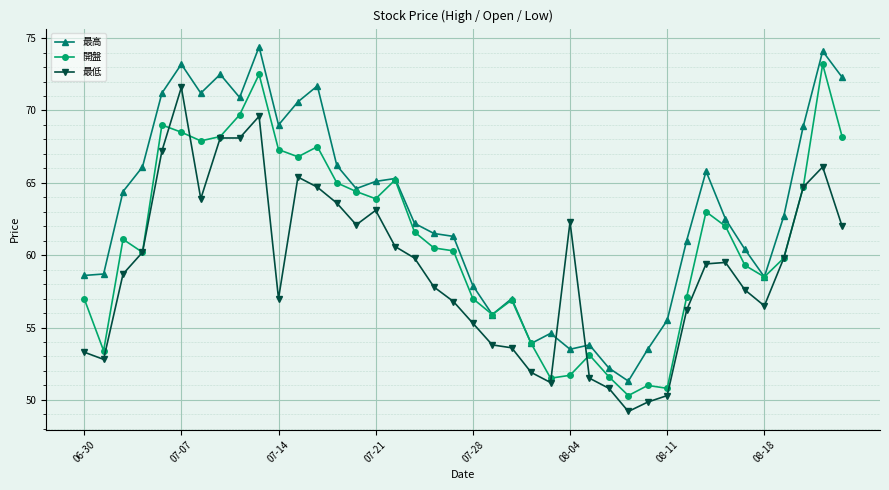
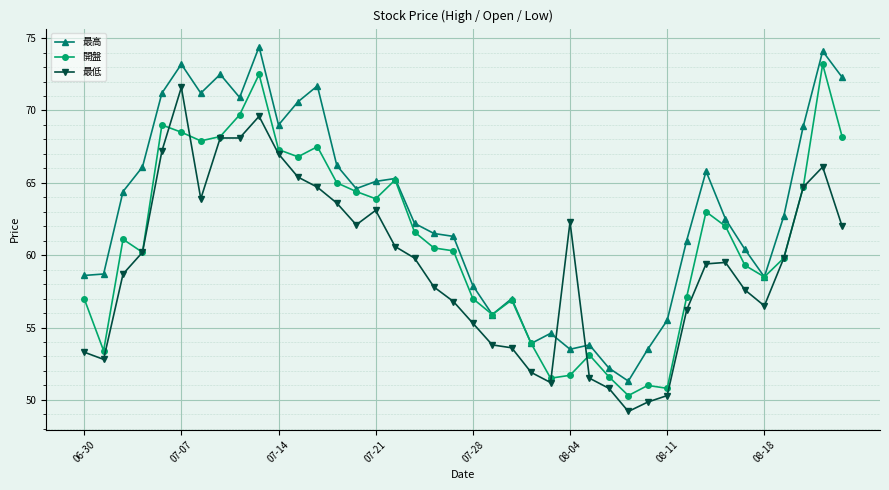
最低, 07-14: 57 -> 67
